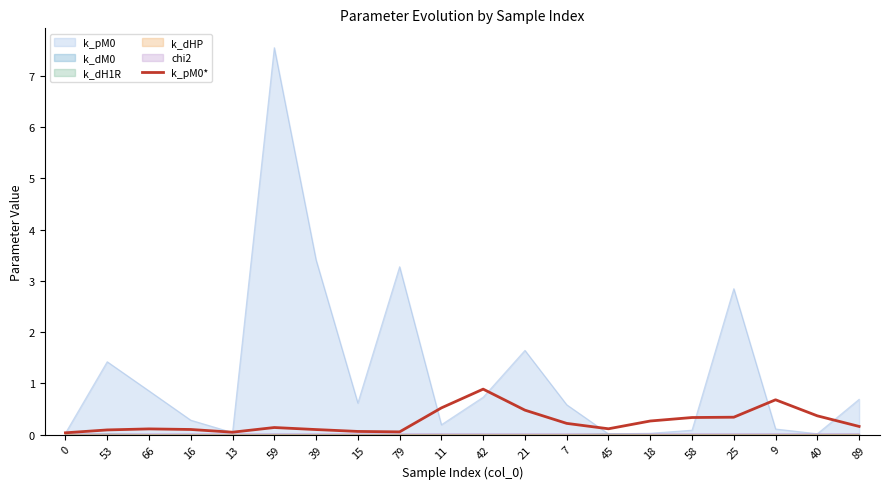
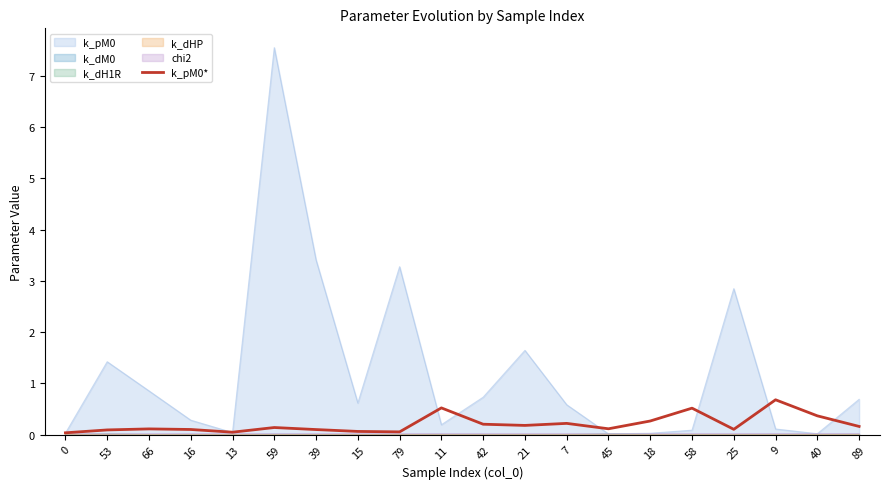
k_pM0*, 42: 0.9 -> 0.2
k_pM0*, 21: 0.5 -> 0.2
k_pM0*, 58: 0.3 -> 0.5
k_pM0*, 25: 0.3 -> 0.1
